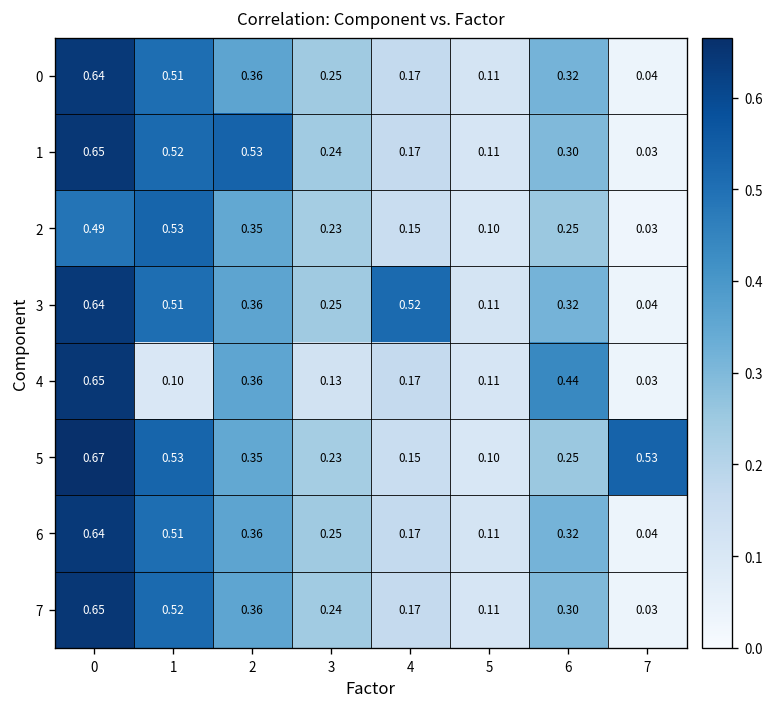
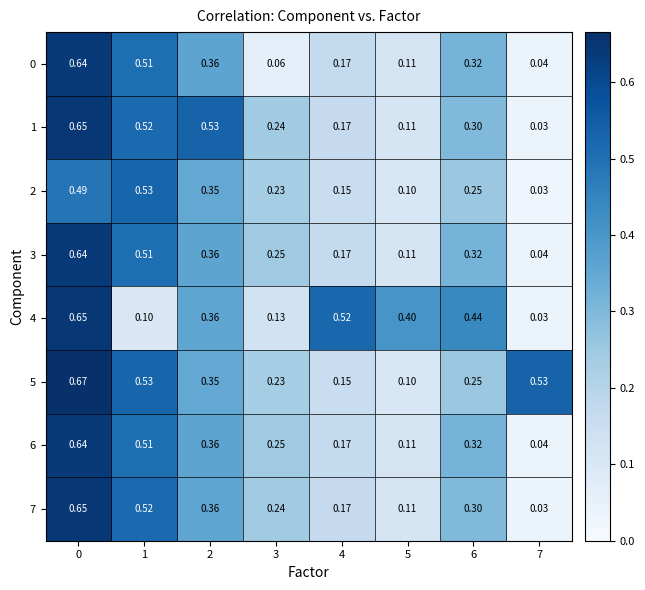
0, 3: 0.25 -> 0.06
3, 4: 0.52 -> 0.17
4, 4: 0.17 -> 0.52
4, 5: 0.11 -> 0.40
